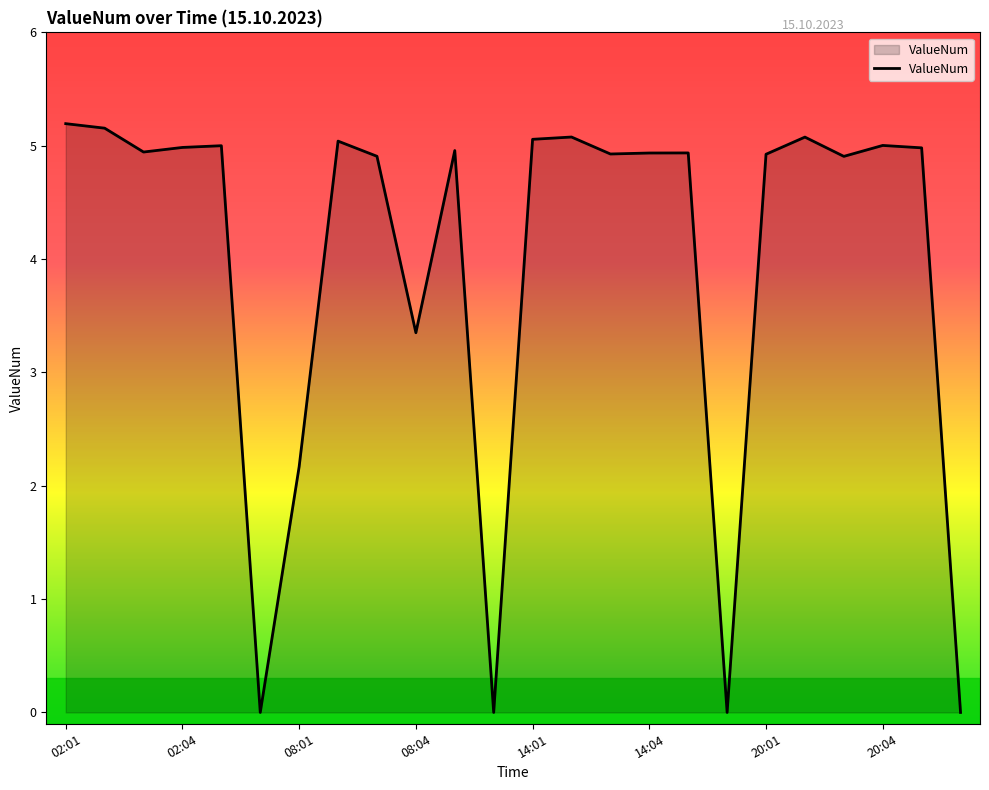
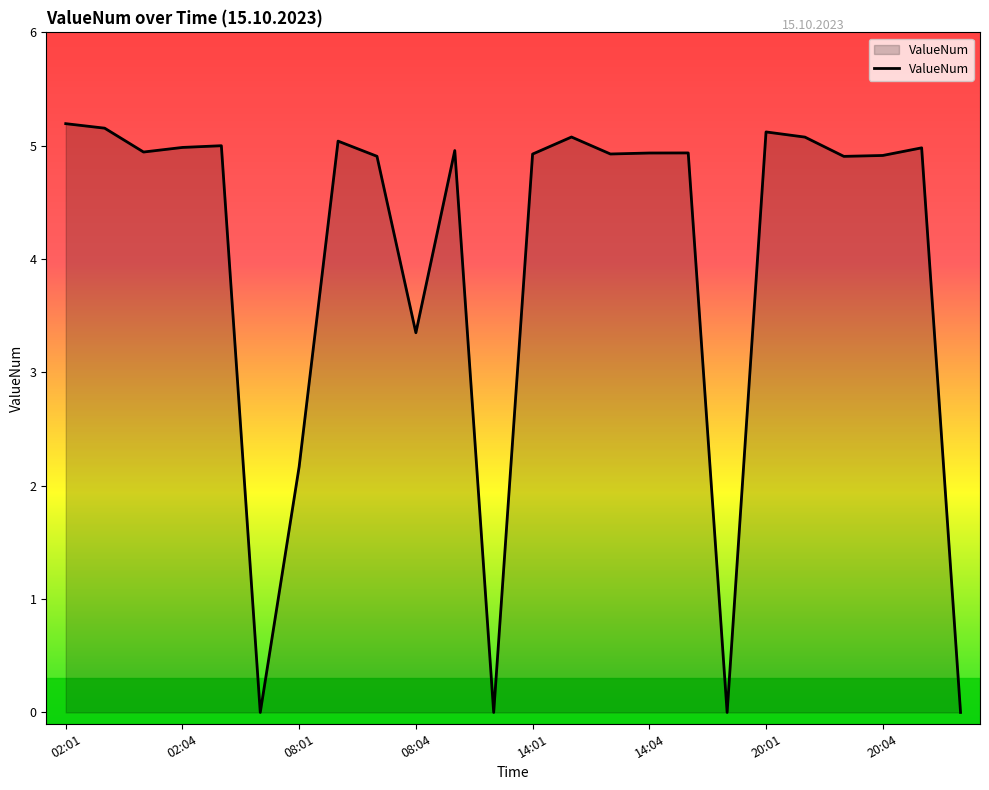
14:01: 5.06 -> 4.93
20:01: 4.92 -> 5.12
20:04: 5.00 -> 4.91
